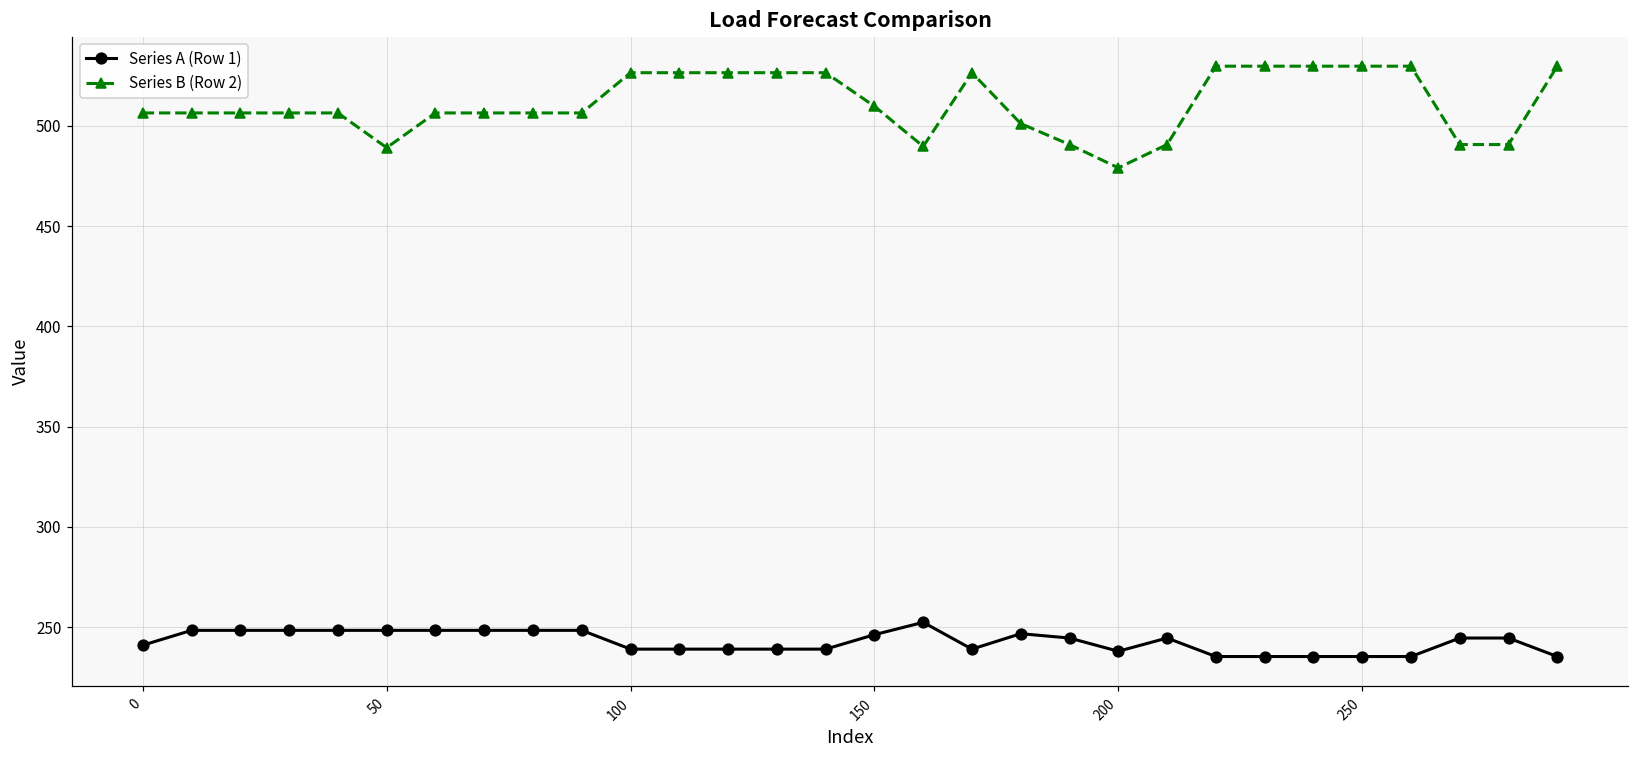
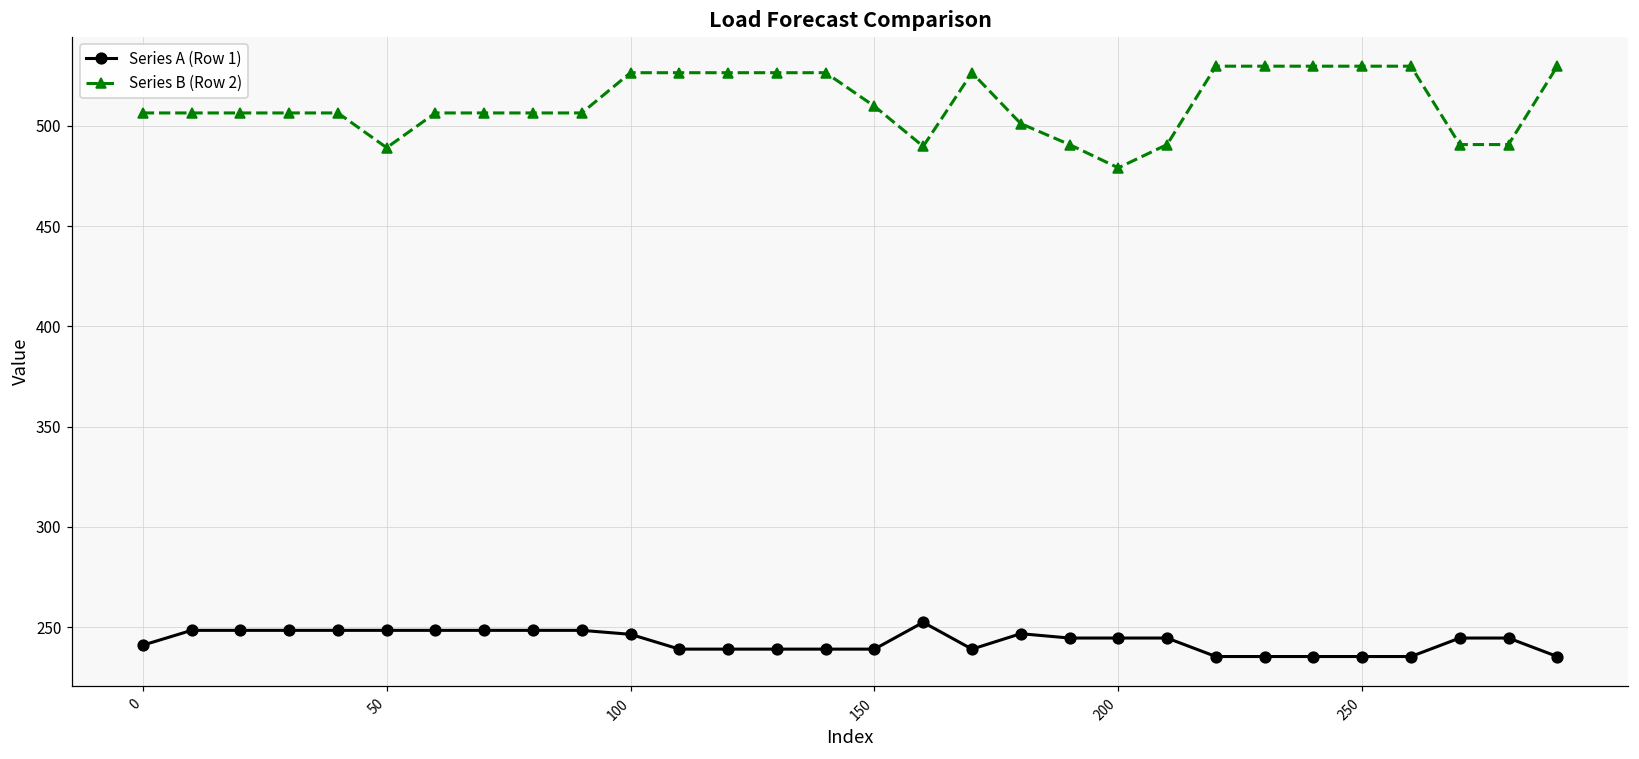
Series A (Row 1), 100: 239 -> 246
Series A (Row 1), 150: 246 -> 239
Series A (Row 1), 200: 238 -> 245
